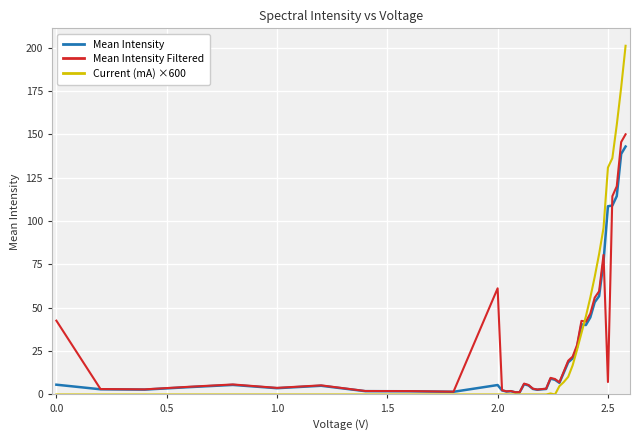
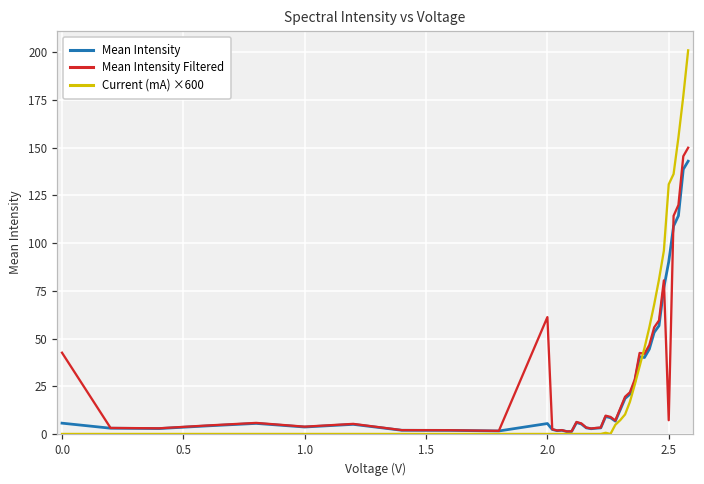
Mean Intensity, 2.5: 109 -> 90
